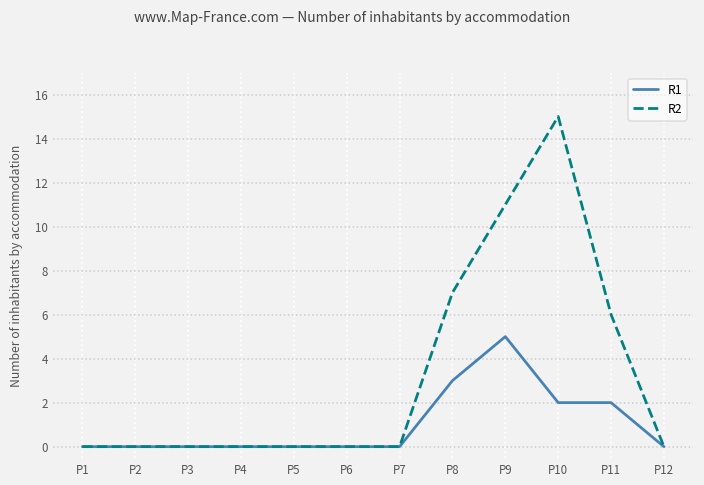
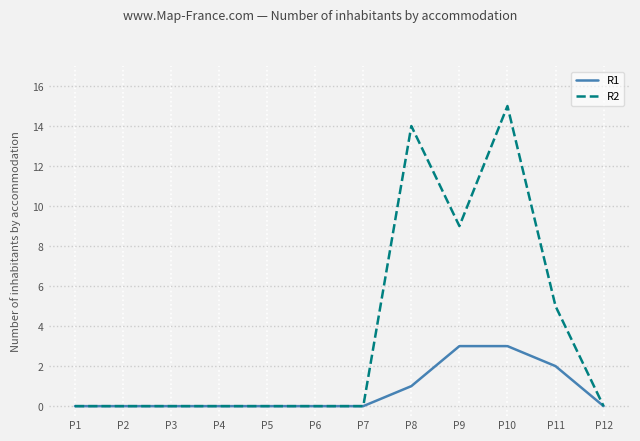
R1, P8: 3 -> 1
R2, P8: 7 -> 14
R1, P9: 5 -> 3
R2, P9: 11 -> 9
R1, P10: 2 -> 3
R2, P11: 6 -> 5
